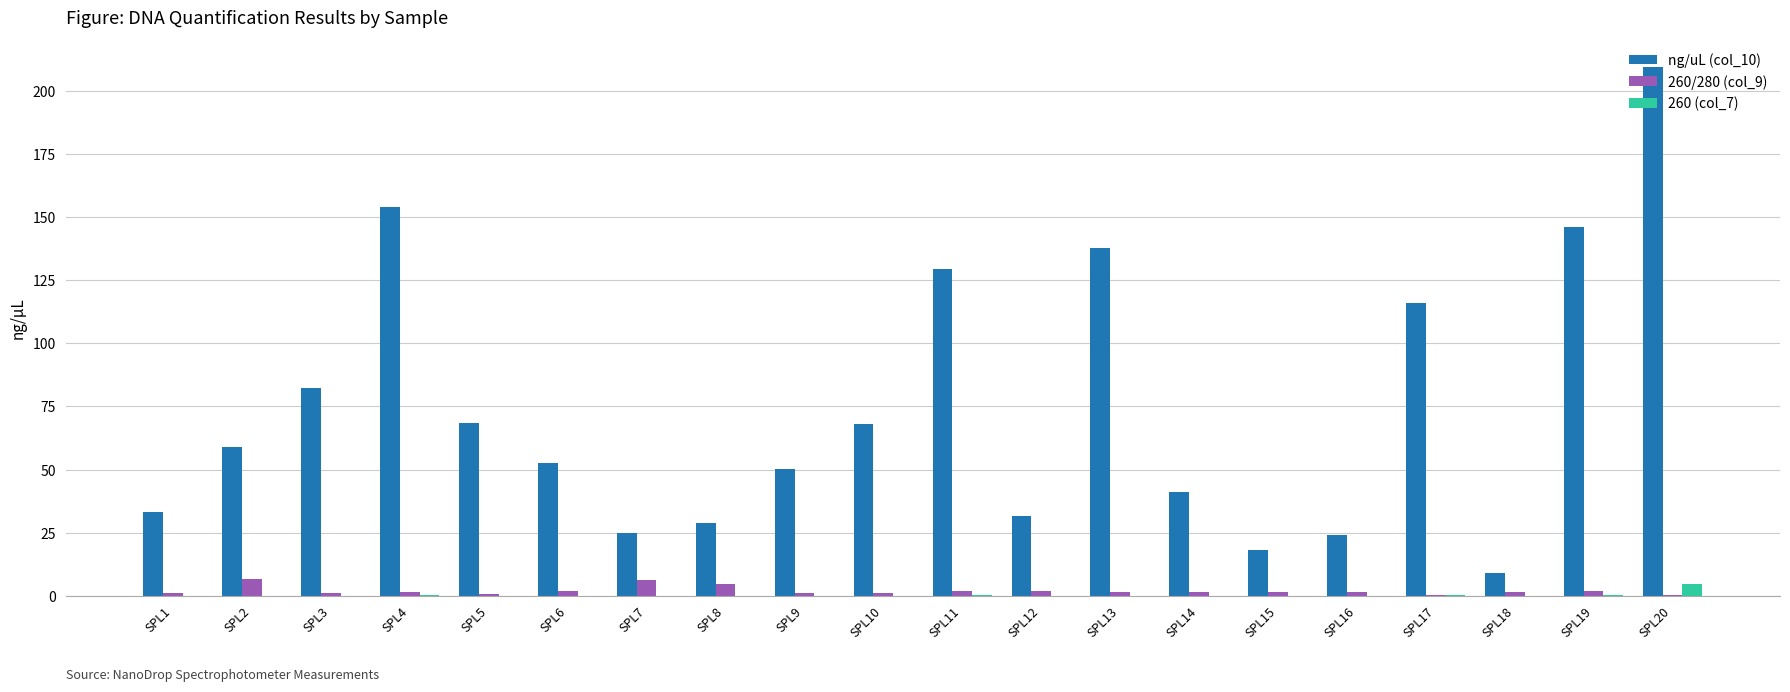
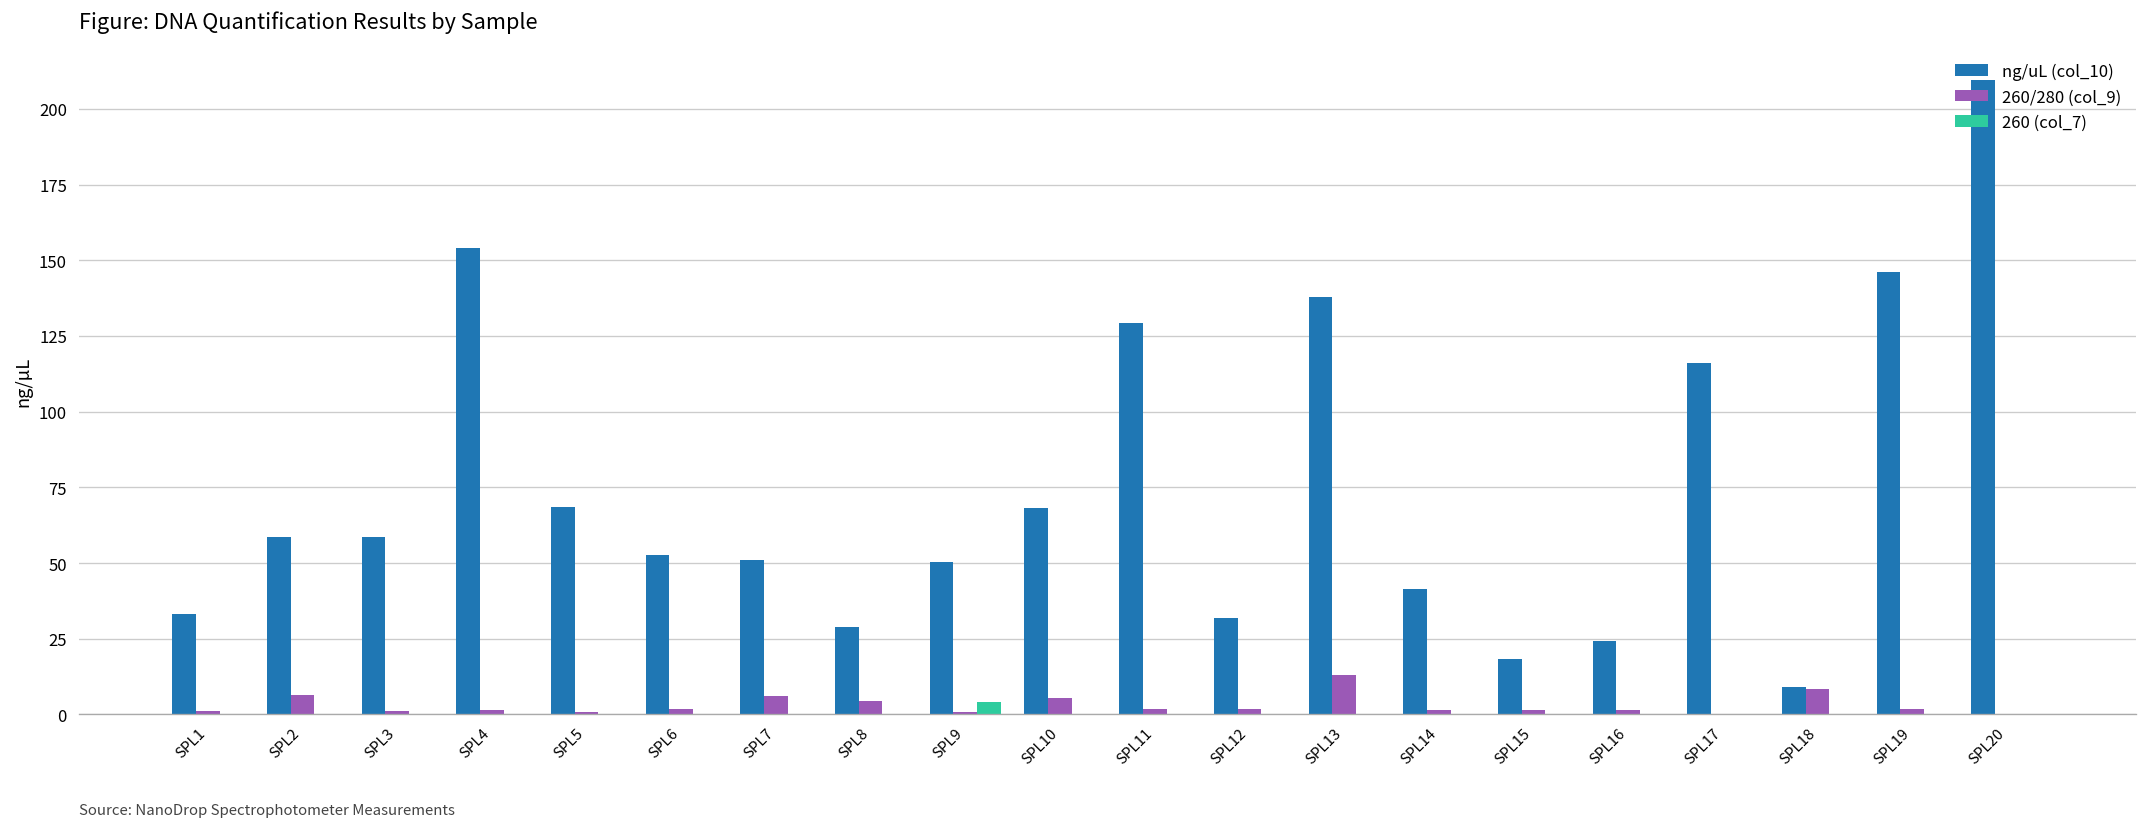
ng/uL (col_10), SPL3: 82 -> 59
ng/uL (col_10), SPL7: 25 -> 51
260 (col_7), SPL9: 0 -> 4
260/280 (col_9), SPL10: 1 -> 6
260/280 (col_9), SPL13: 2 -> 13
260/280 (col_9), SPL18: 2 -> 8
260 (col_7), SPL20: 5 -> 0
